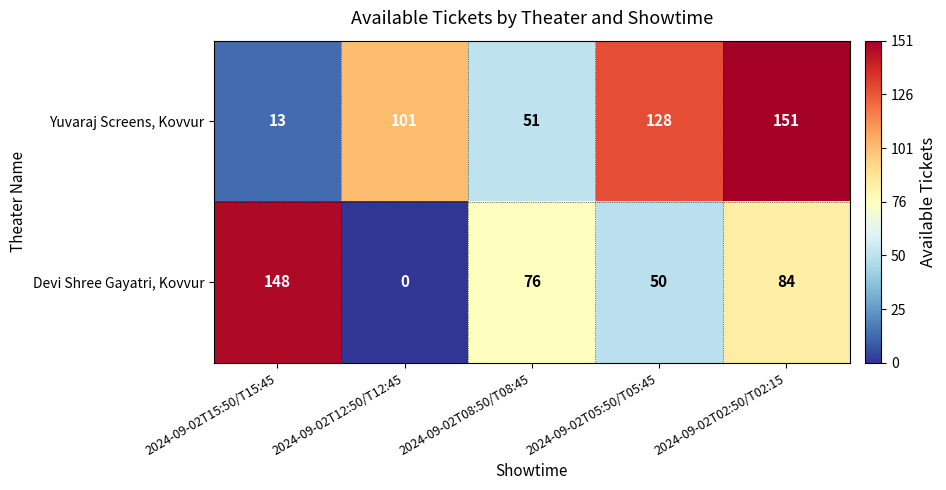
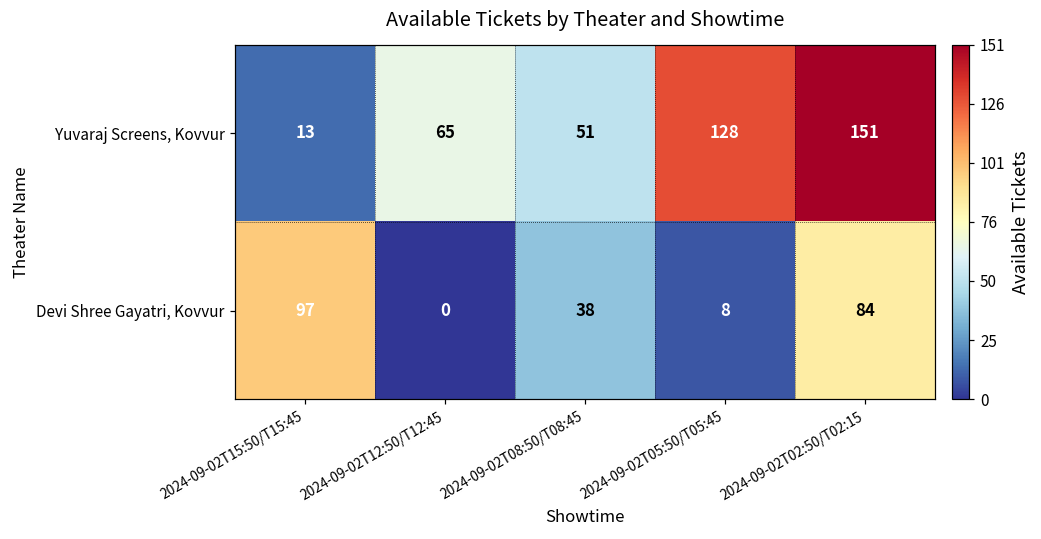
Yuvaraj Screens, Kovvur, 2024-09-02T12:50/T12:45: 101 -> 65
Devi Shree Gayatri, Kovvur, 2024-09-02T15:50/T15:45: 148 -> 97
Devi Shree Gayatri, Kovvur, 2024-09-02T08:50/T08:45: 76 -> 38
Devi Shree Gayatri, Kovvur, 2024-09-02T05:50/T05:45: 50 -> 8
